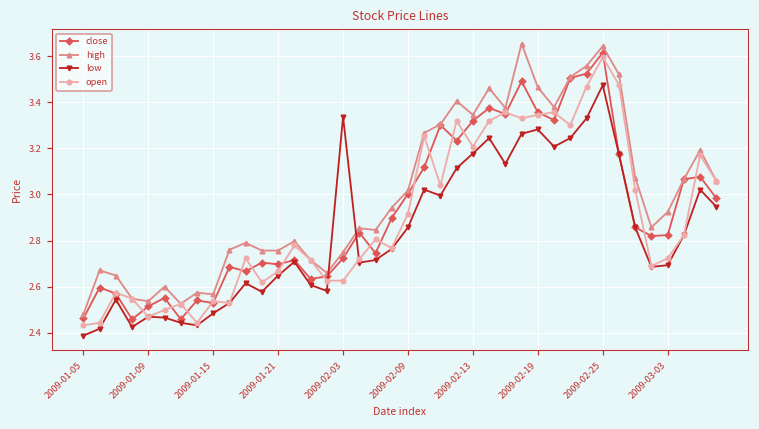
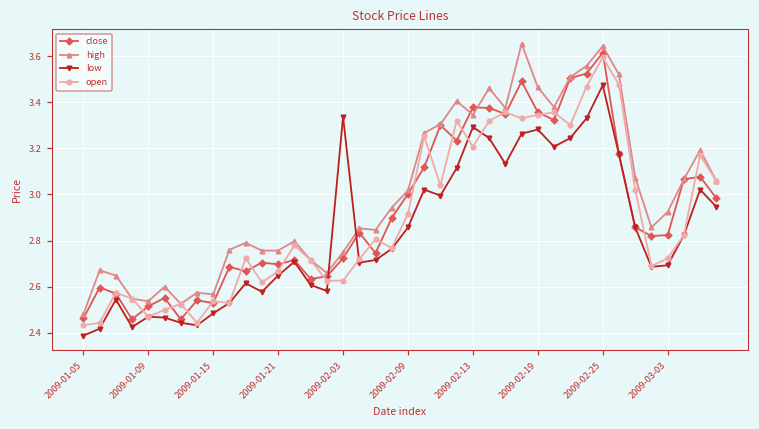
close, 2009-02-13: 3.32 -> 3.38
low, 2009-02-13: 3.18 -> 3.29
